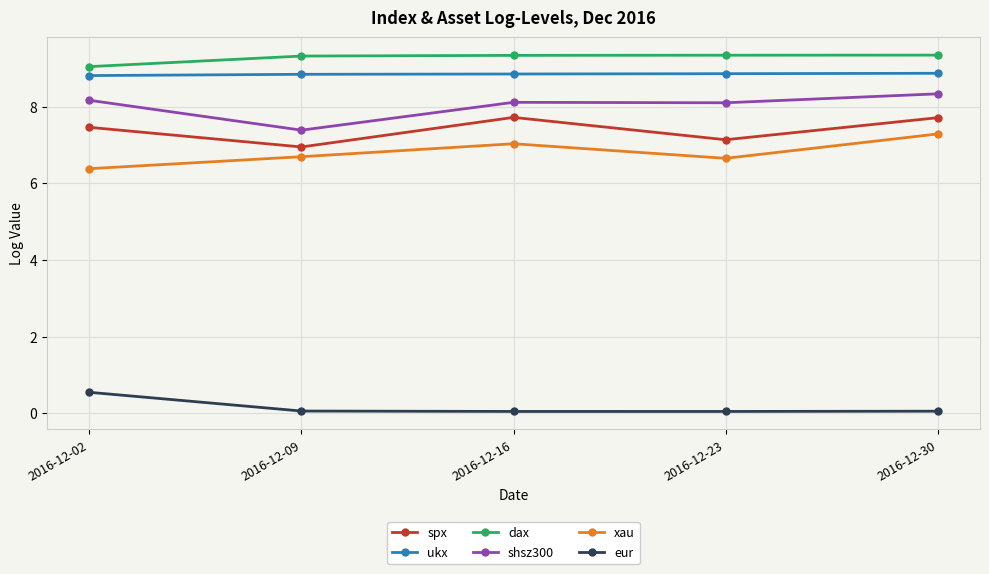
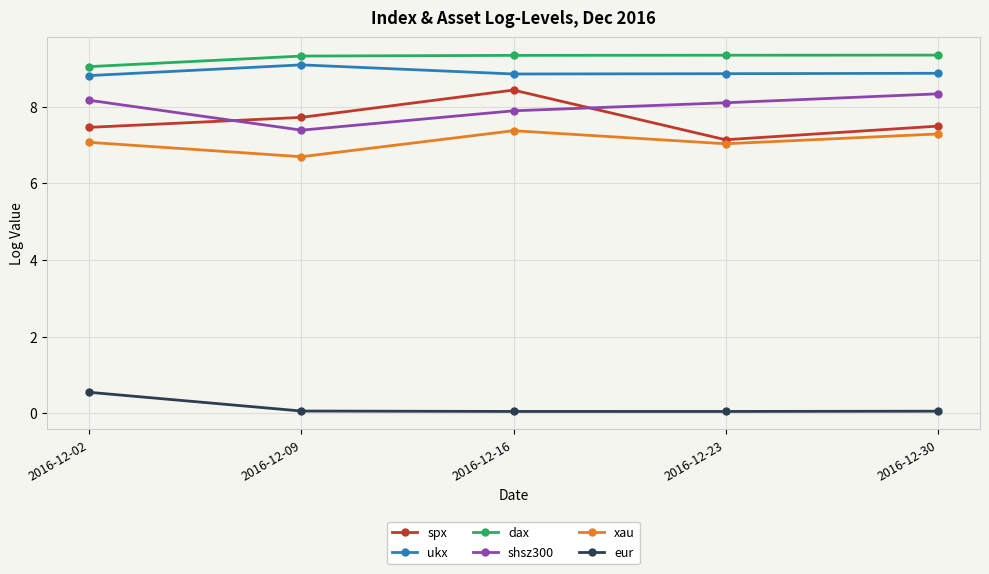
xau, 2016-12-02: 6.4 -> 7.1
spx, 2016-12-09: 7.0 -> 7.7
ukx, 2016-12-09: 8.8 -> 9.1
spx, 2016-12-16: 7.7 -> 8.4
shsz300, 2016-12-16: 8.1 -> 7.9
xau, 2016-12-16: 7.0 -> 7.4
xau, 2016-12-23: 6.7 -> 7.0
spx, 2016-12-30: 7.7 -> 7.5
